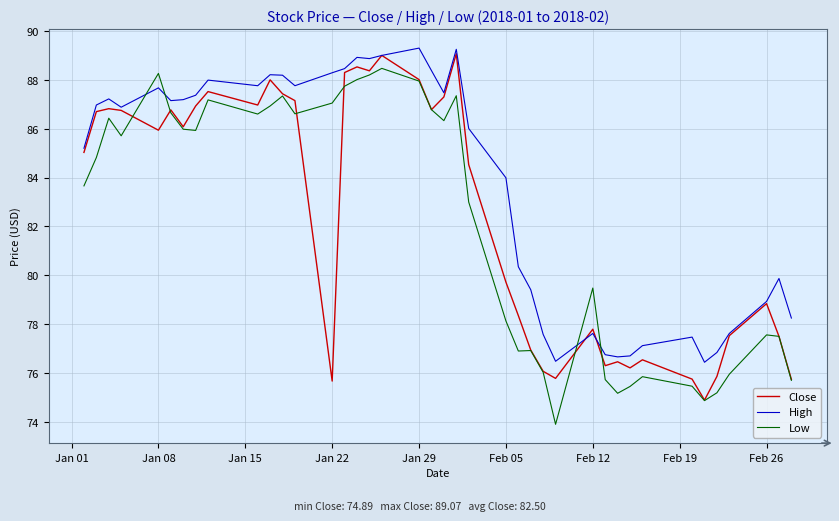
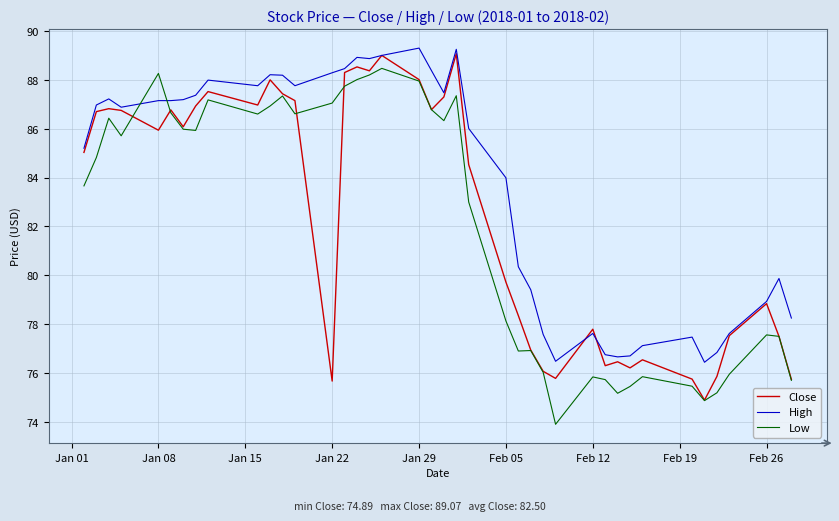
High, Jan 08: 87.7 -> 87.2
Low, Feb 12: 79.5 -> 75.8
